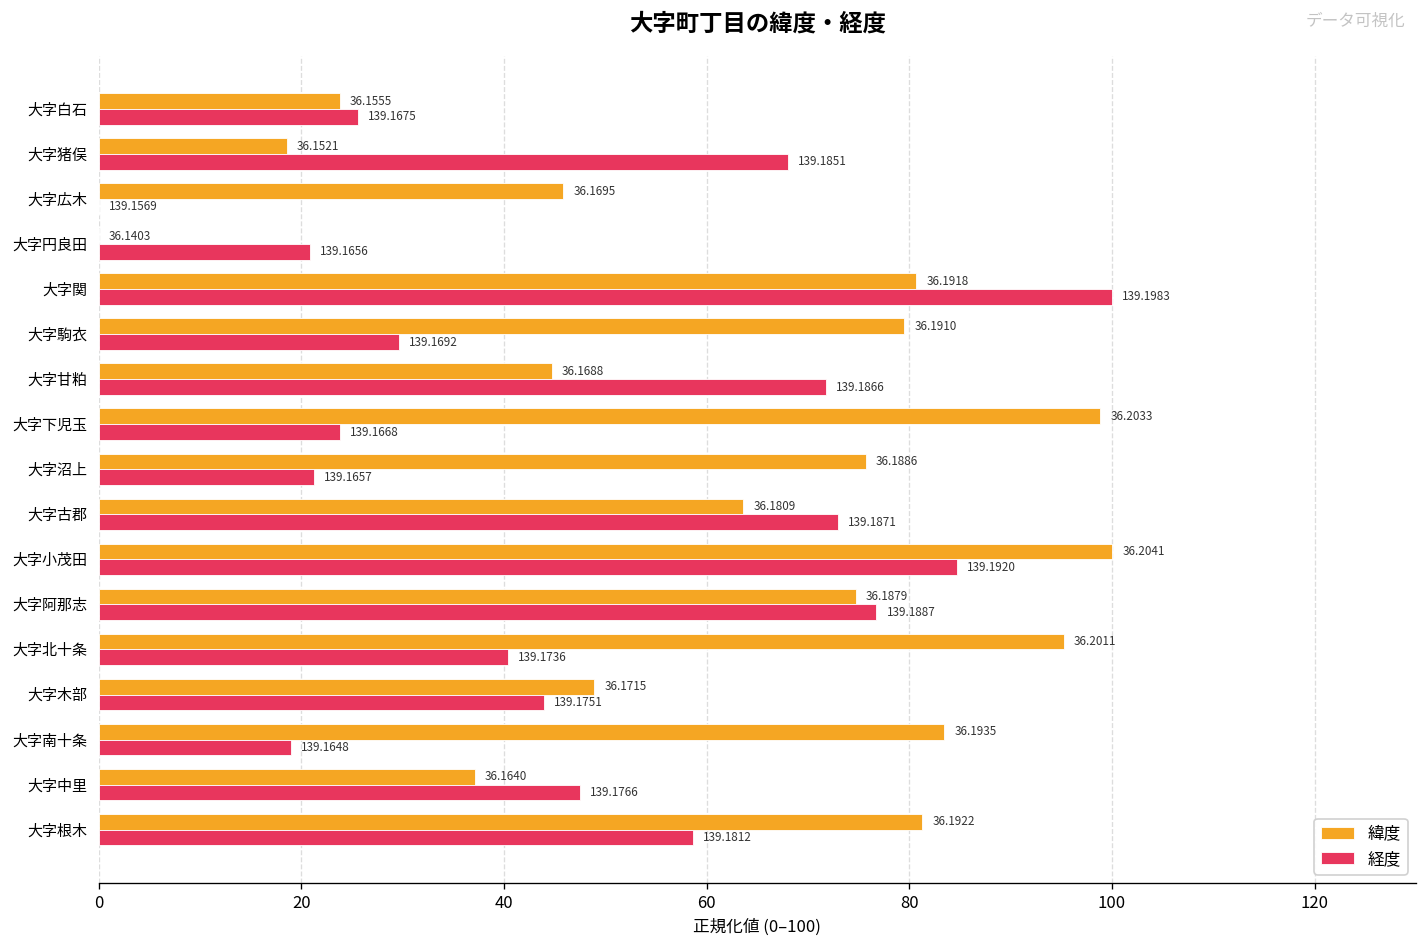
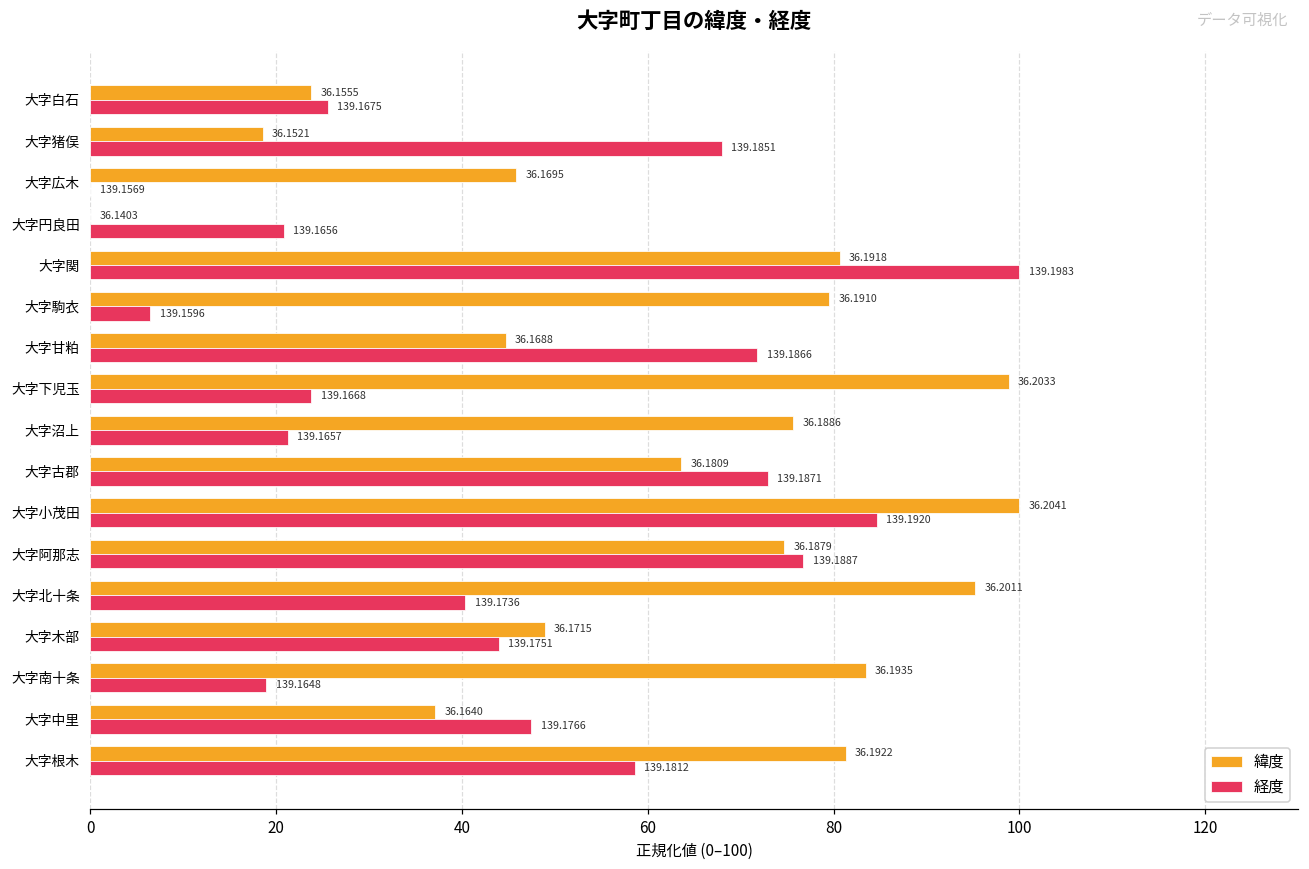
経度, 大字駒衣: 139.1692 -> 139.1596
